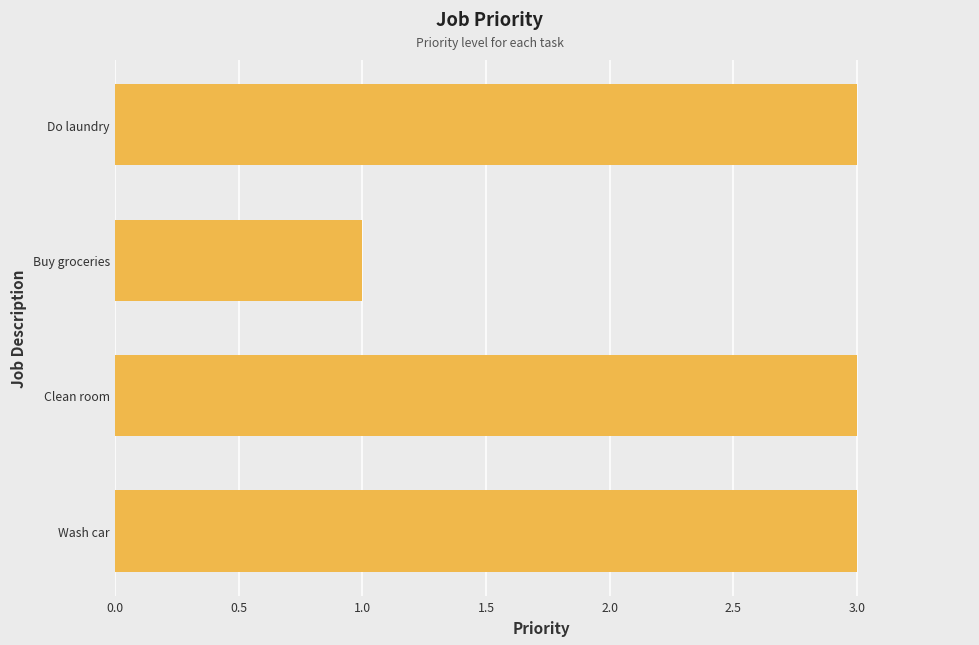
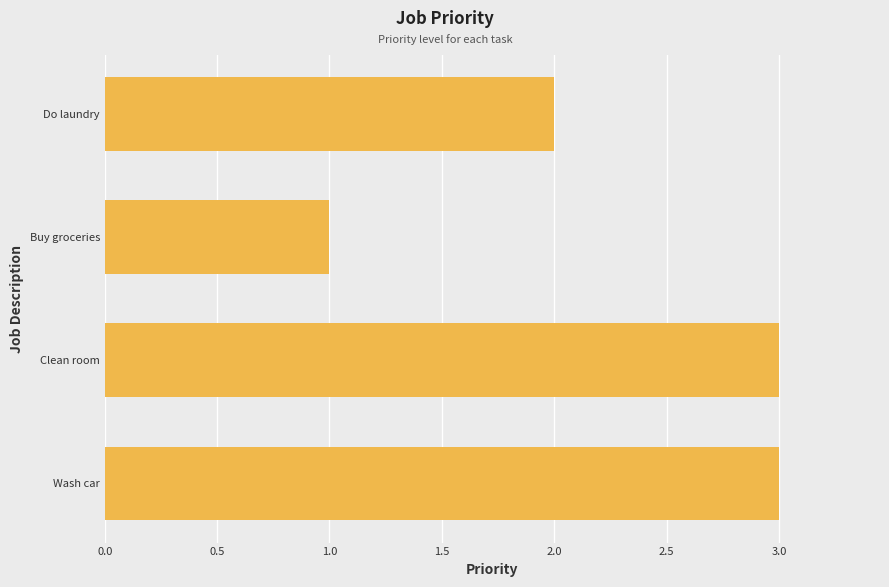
Do laundry: 3 -> 2
